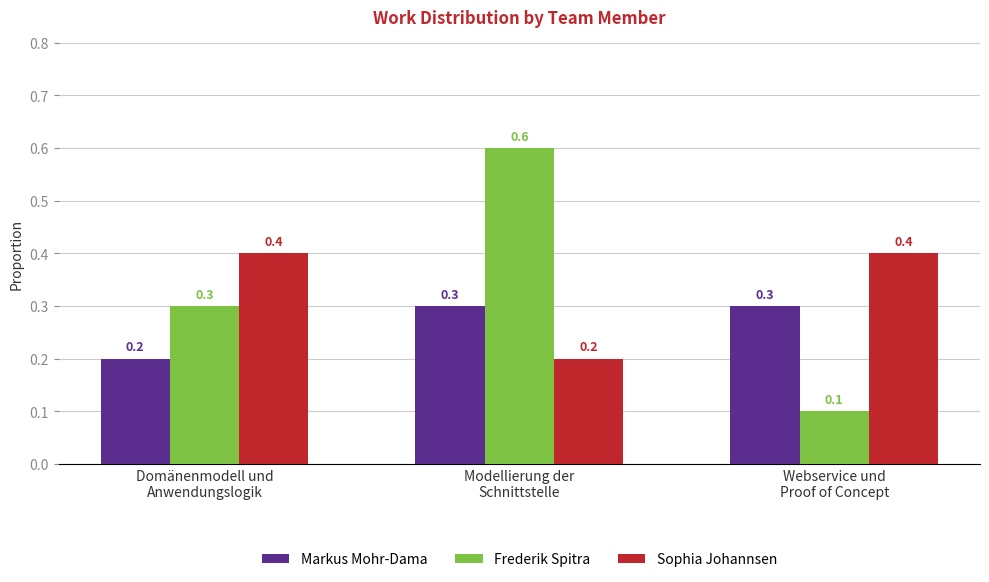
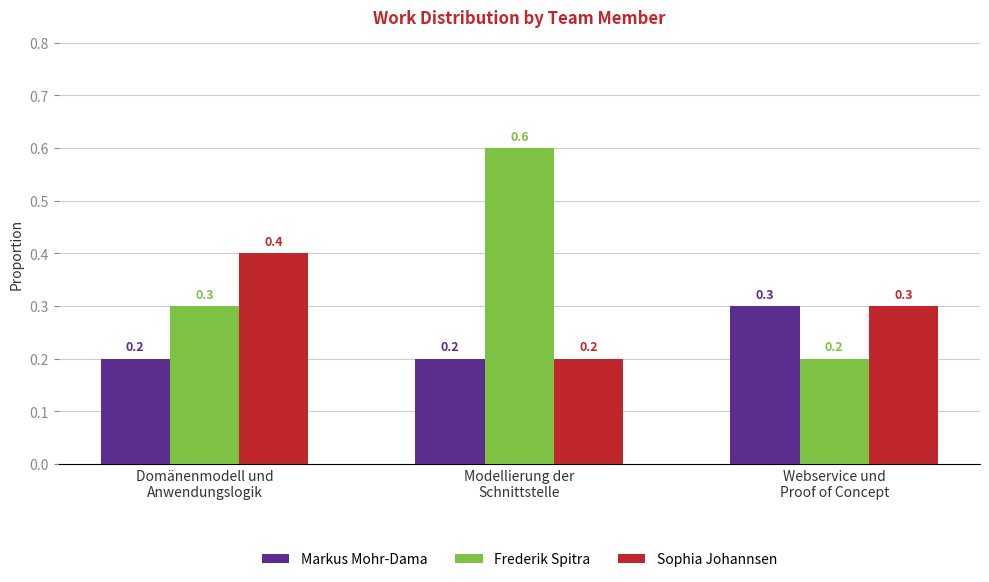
Markus Mohr-Dama, Modellierung der Schnittstelle: 0.3 -> 0.2
Frederik Spitra, Webservice und Proof of Concept: 0.1 -> 0.2
Sophia Johannsen, Webservice und Proof of Concept: 0.4 -> 0.3
